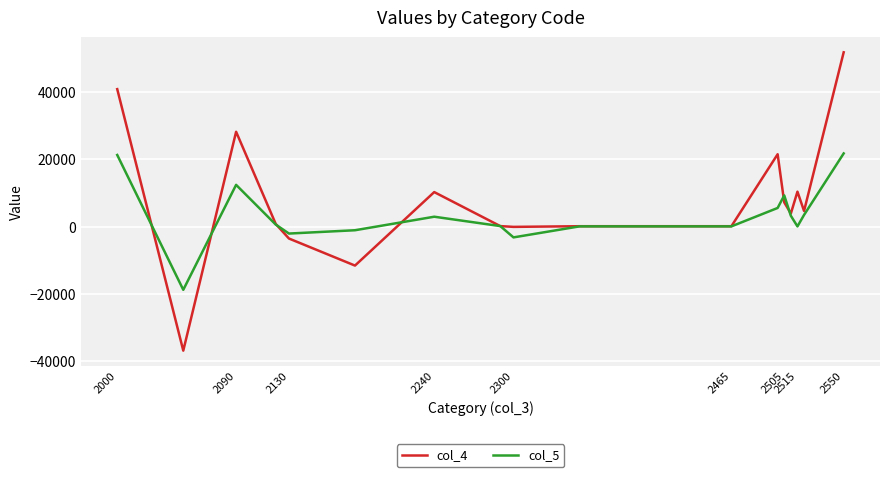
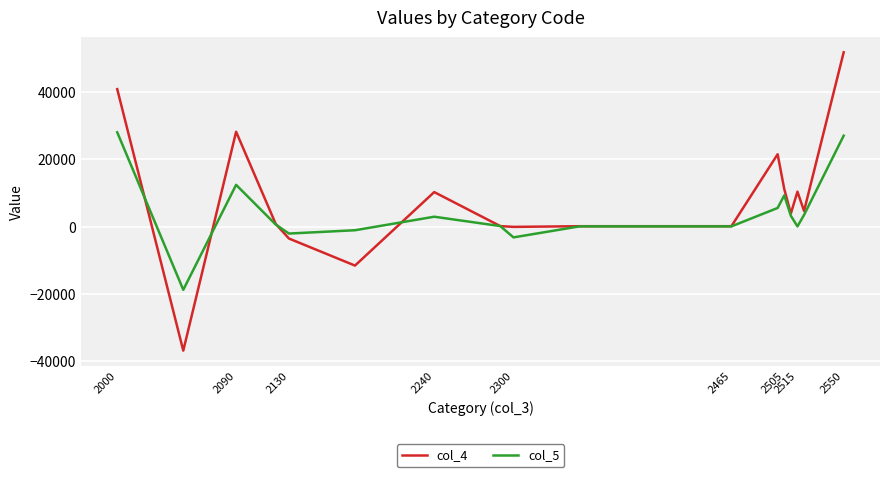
col_5, 2000: 21000 -> 28000
col_4, 2505: 7000 -> 11000
col_5, 2550: 22000 -> 27000
